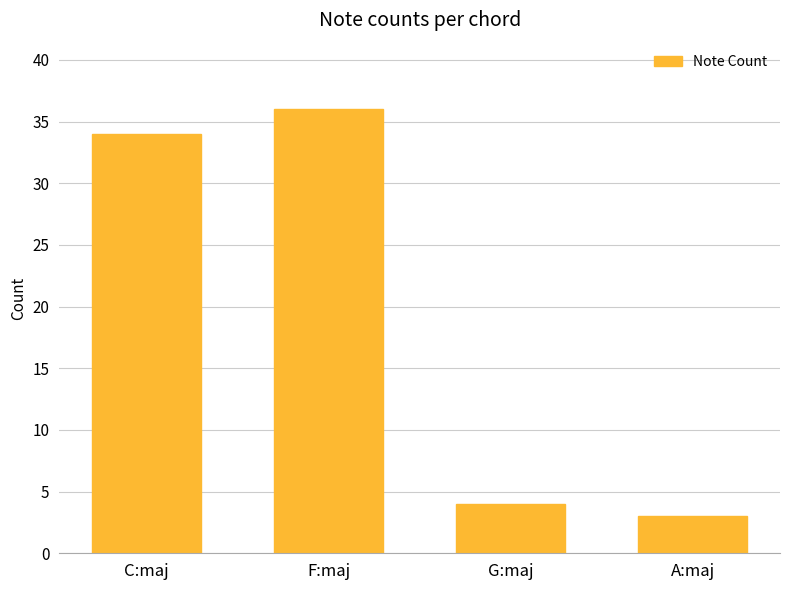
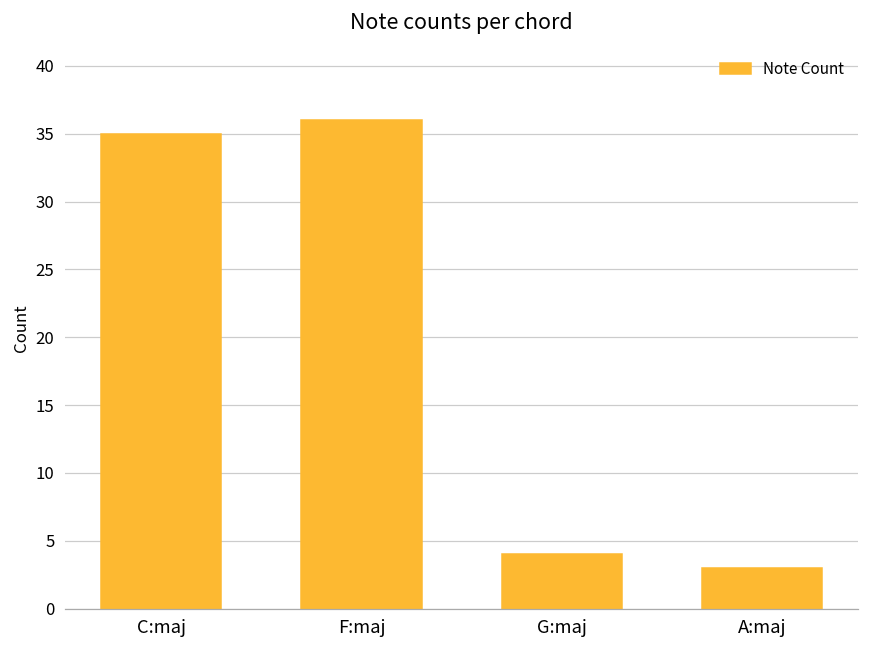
C:maj: 34 -> 35
